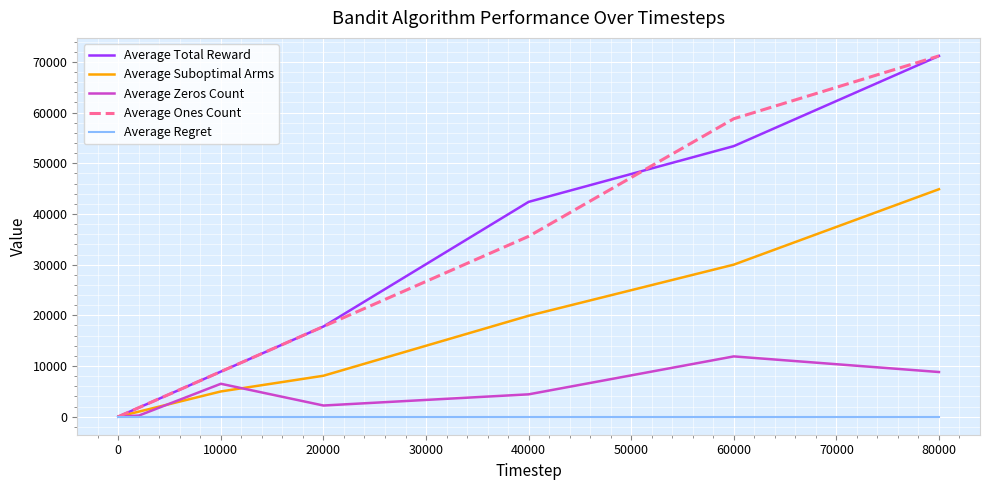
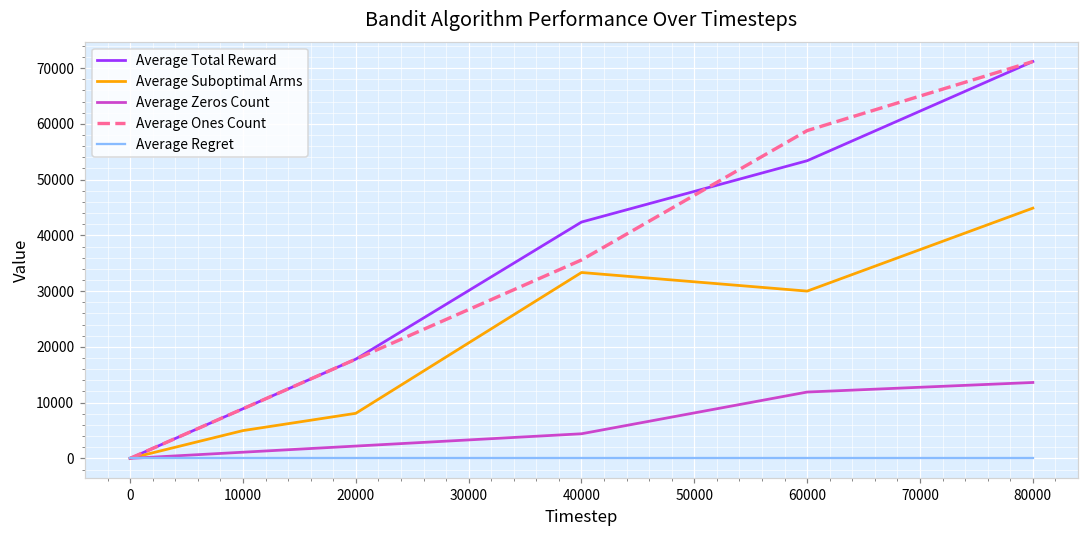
Average Zeros Count, 10000: 6000 -> 1000
Average Suboptimal Arms, 40000: 20000 -> 33000
Average Zeros Count, 80000: 9000 -> 14000
